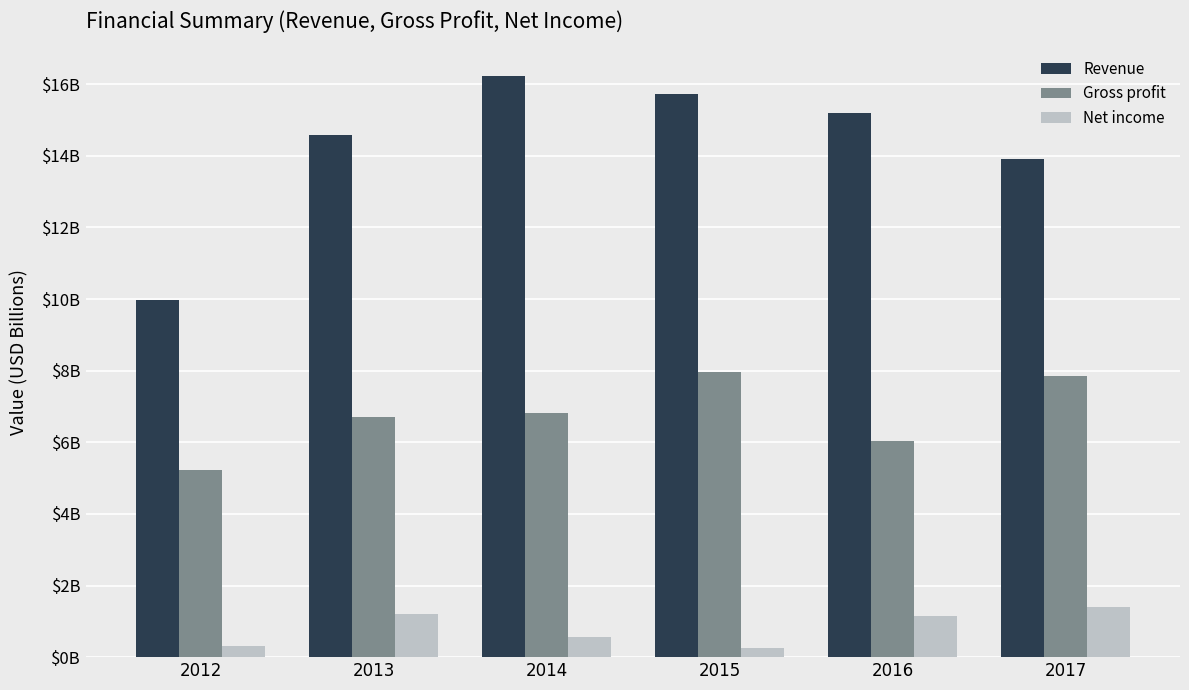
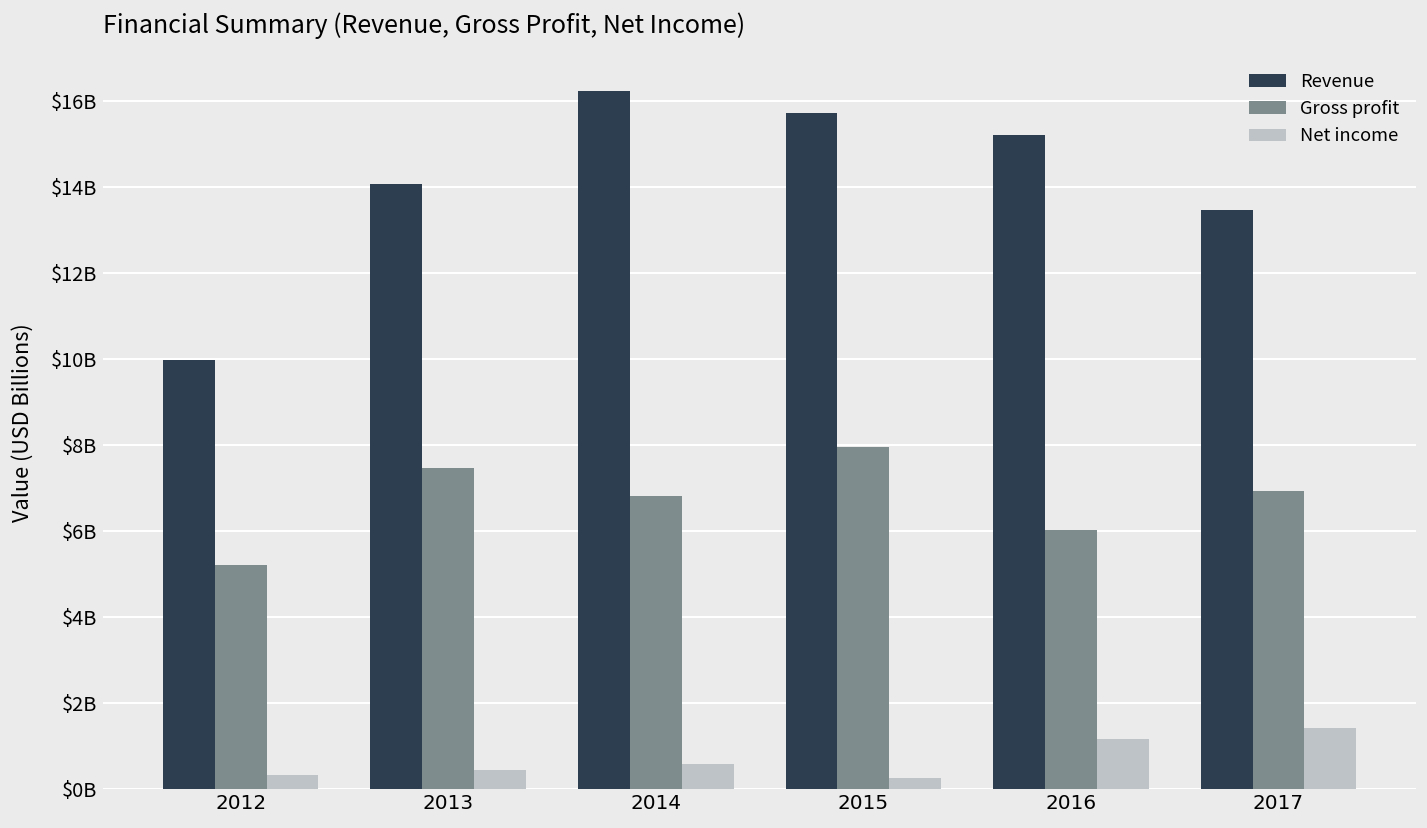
Revenue, 2013: $14600000000 -> $14100000000
Gross profit, 2013: $6700000000 -> $7500000000
Net income, 2013: $1200000000 -> $400000000
Revenue, 2017: $13900000000 -> $13500000000
Gross profit, 2017: $7900000000 -> $6900000000
